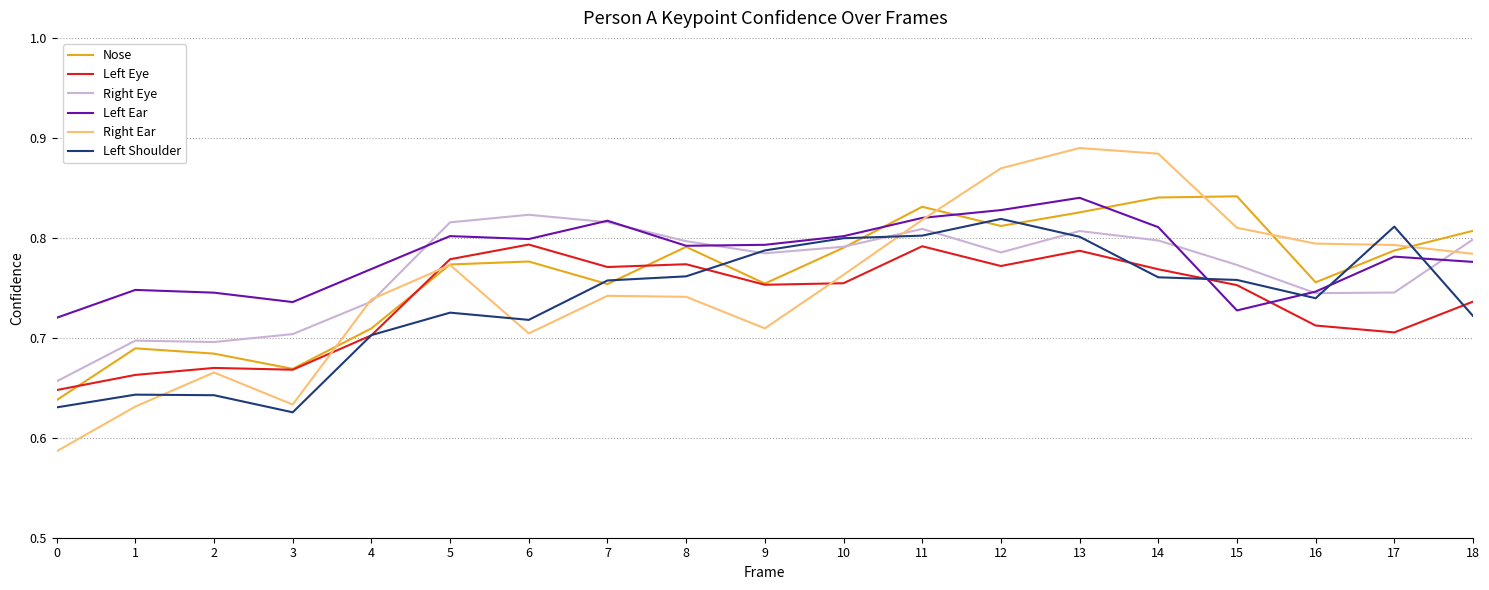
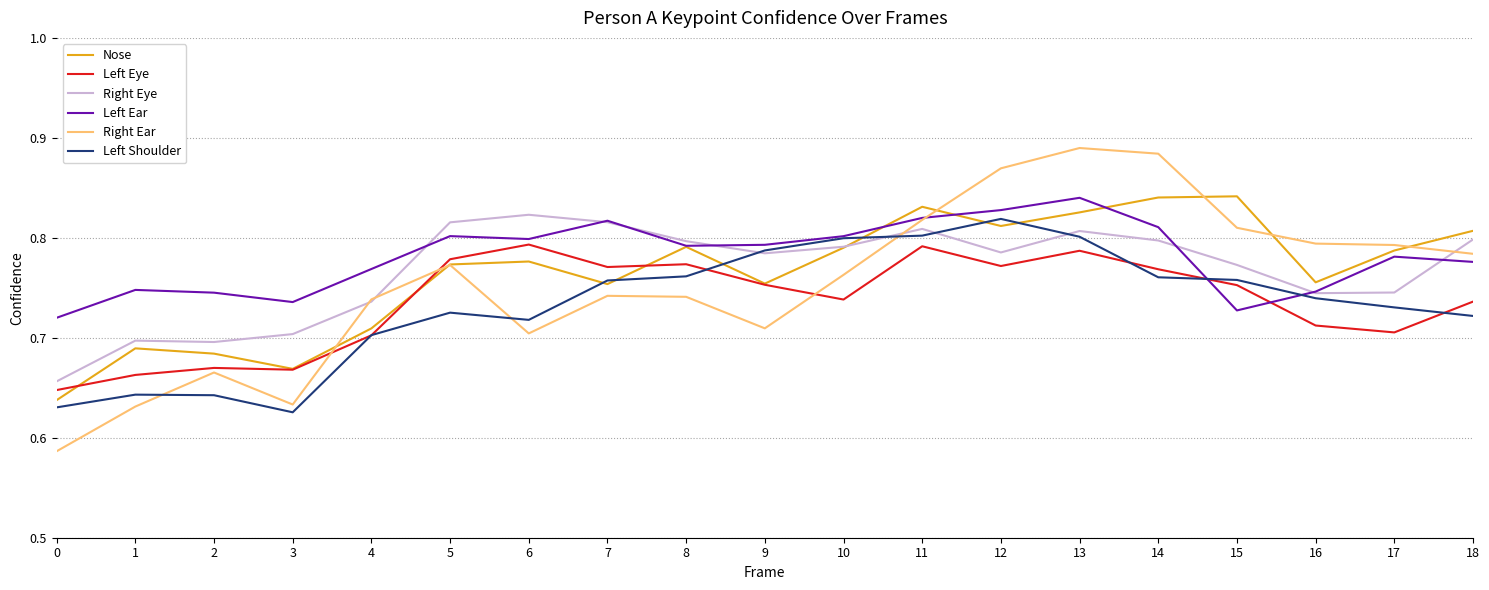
Left Eye, 10: 0.75 -> 0.74
Left Shoulder, 17: 0.81 -> 0.73
